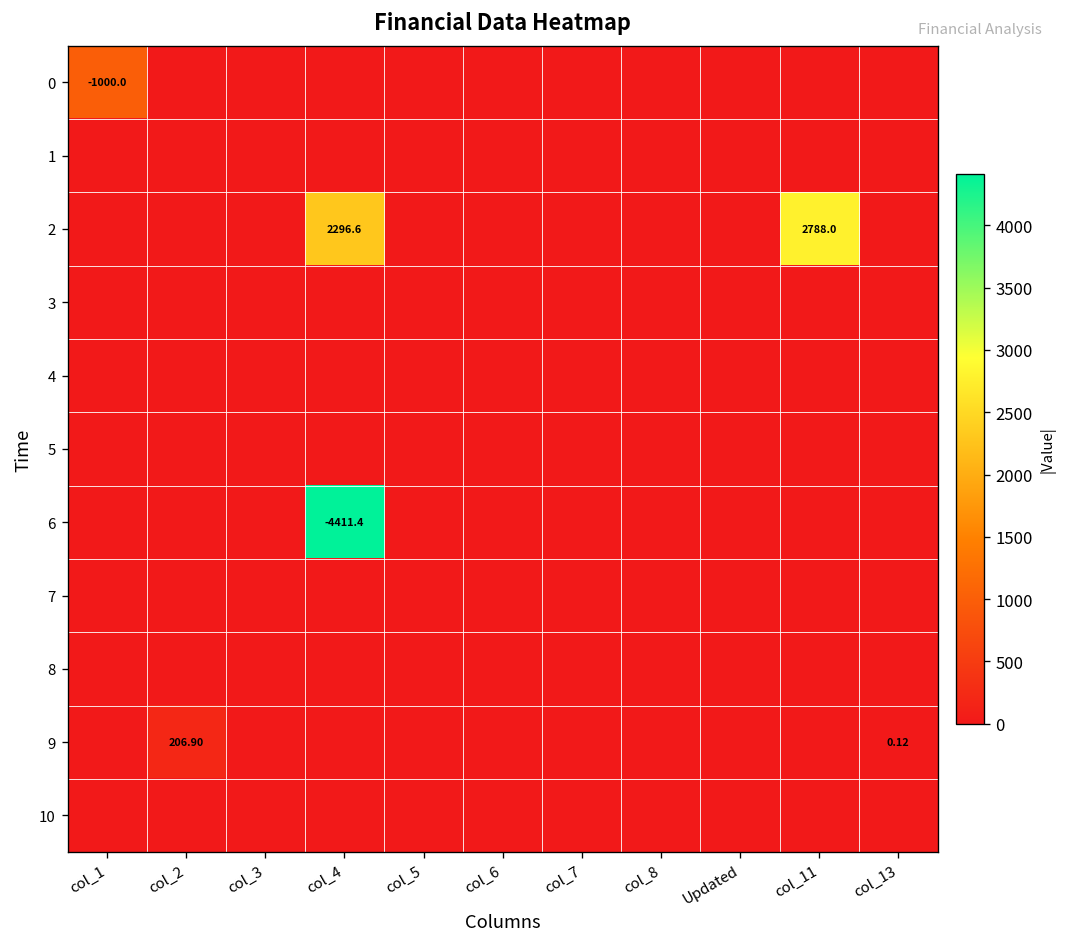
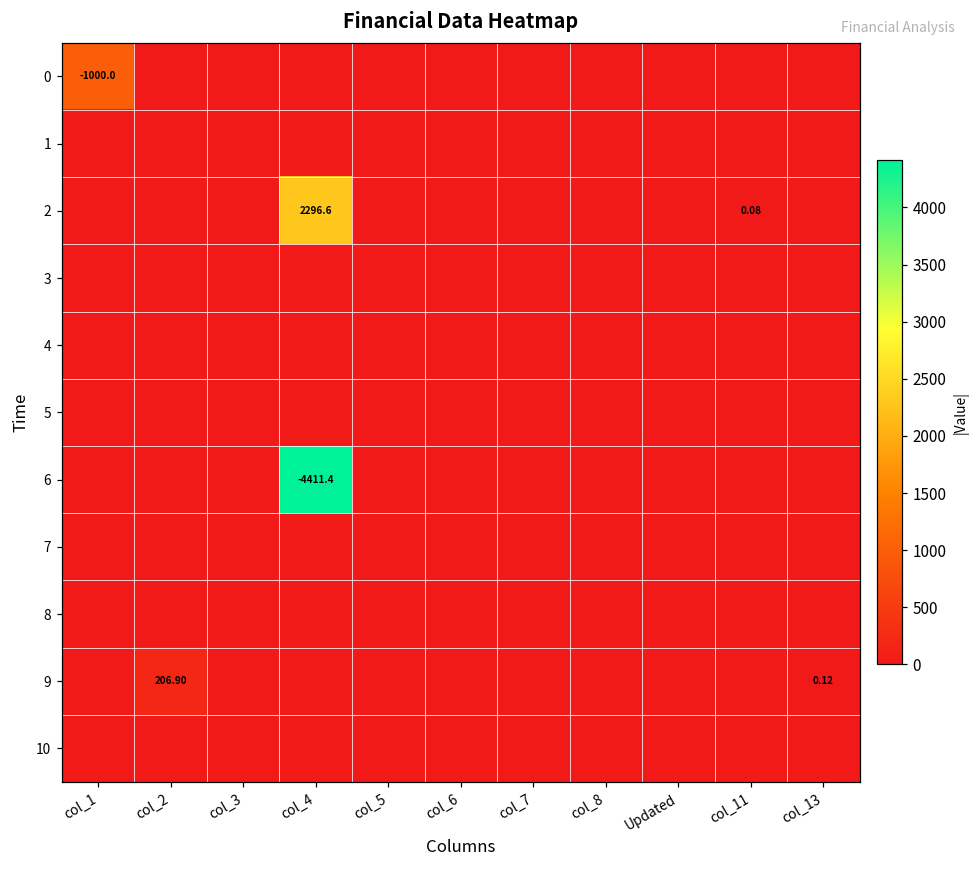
2, col_11: 2788.0 -> 0.08
